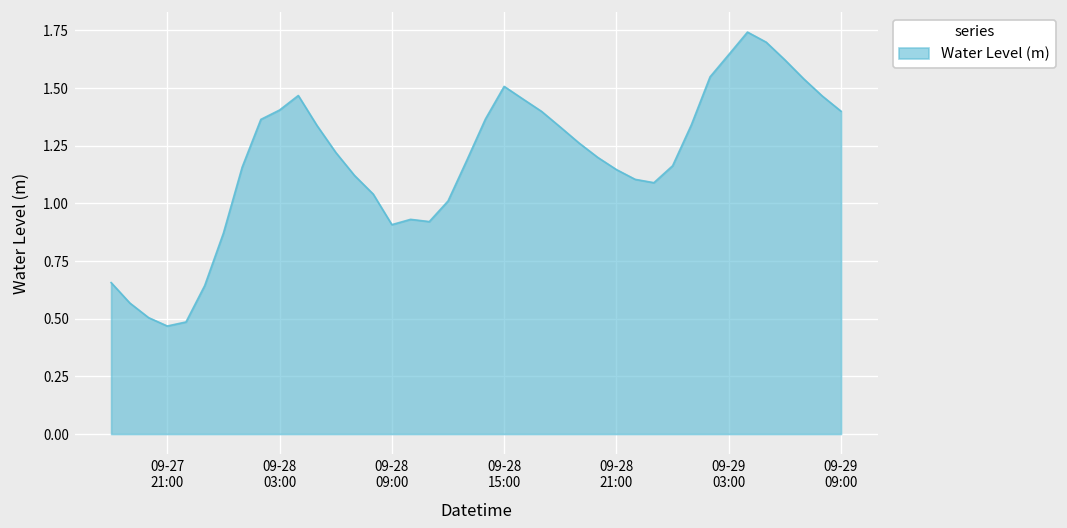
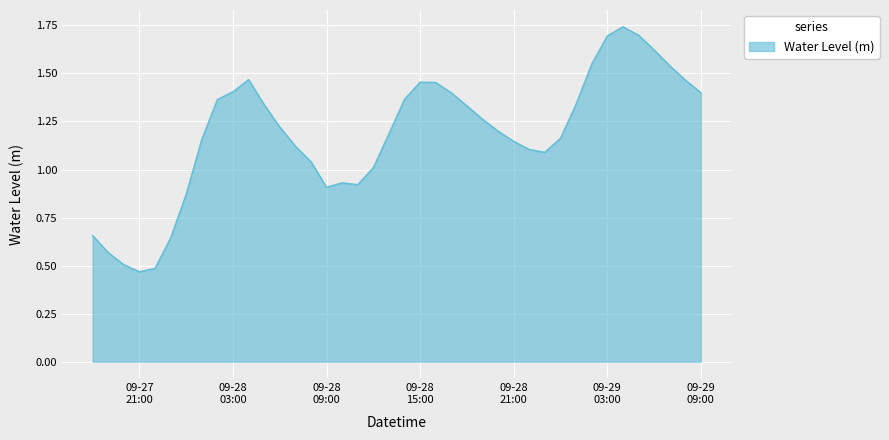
09-28 15:00: 1.51 -> 1.46
09-29 03:00: 1.65 -> 1.70
